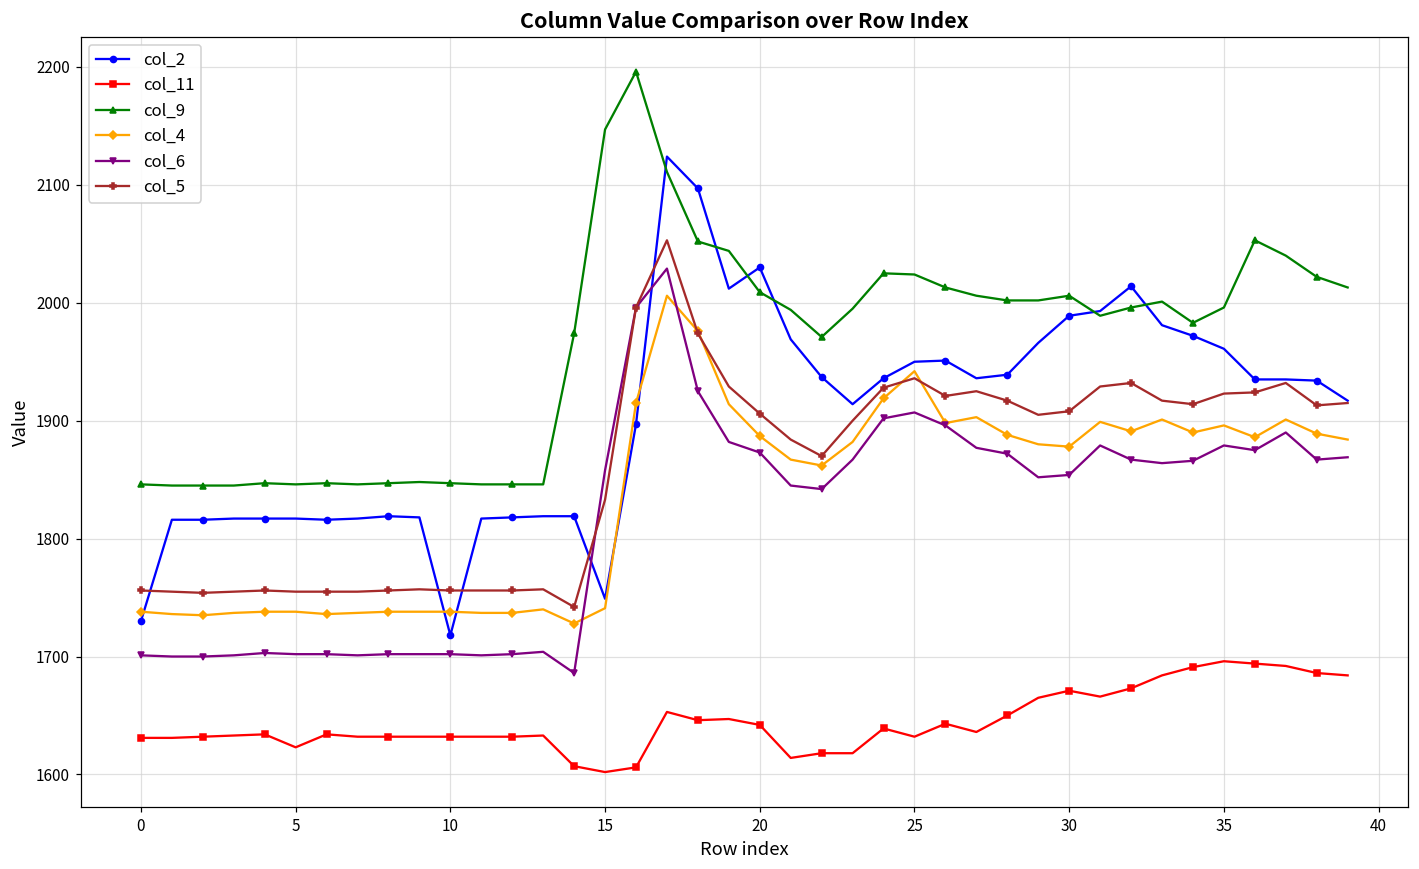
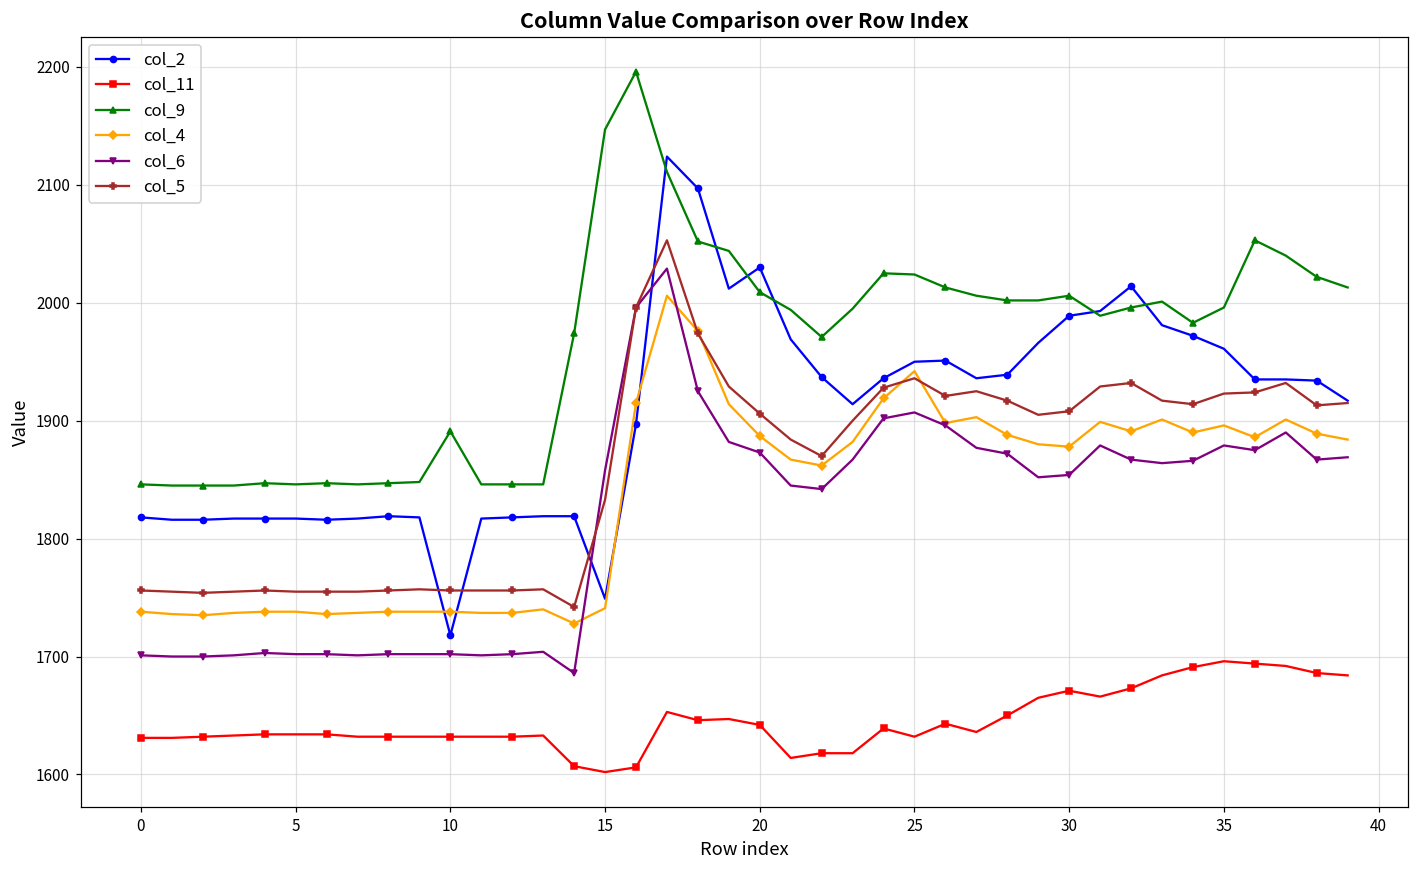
col_2, 0: 1730 -> 1818
col_11, 5: 1623 -> 1634
col_9, 10: 1847 -> 1891
